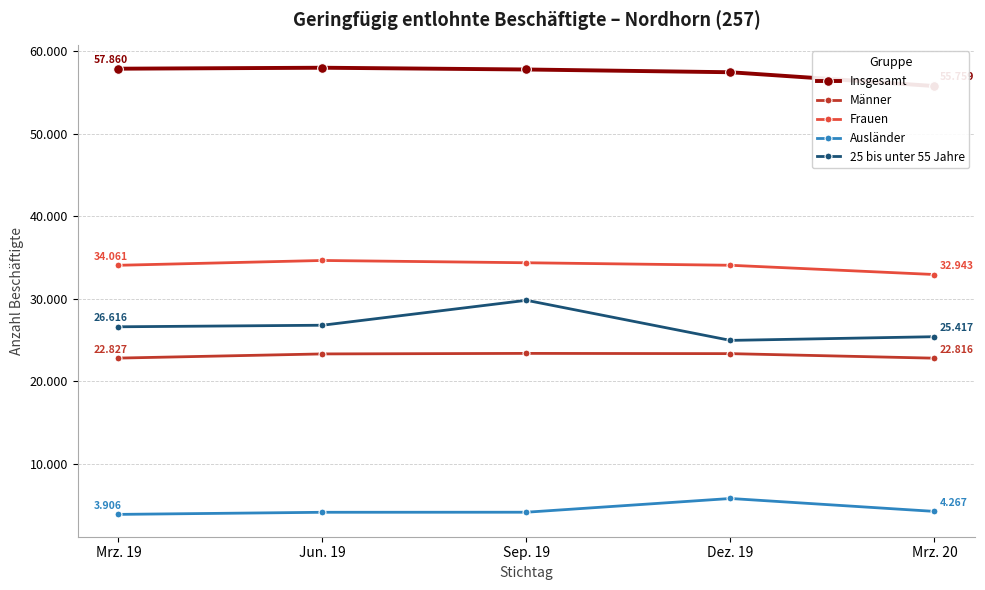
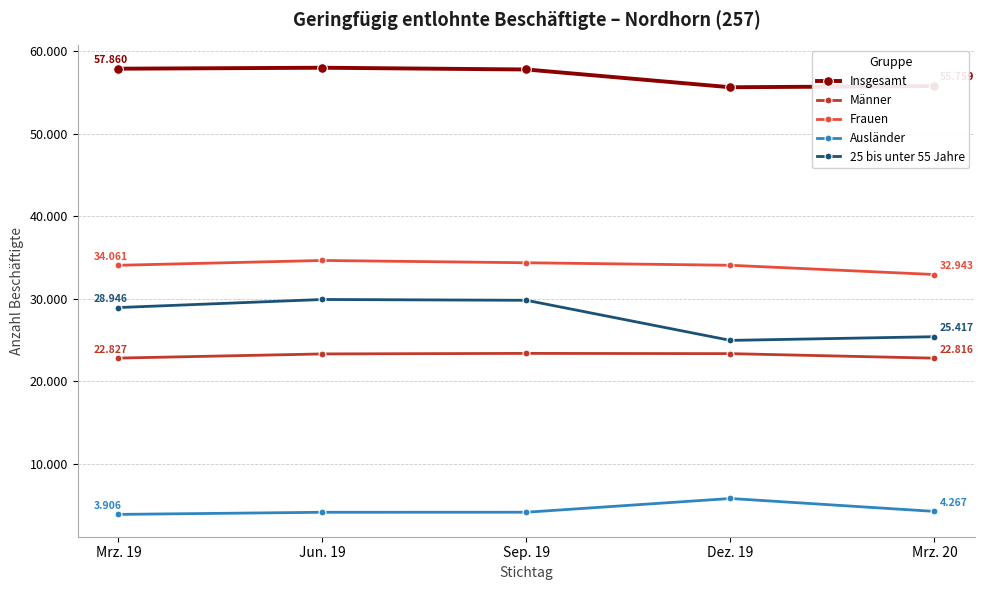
25 bis unter 55 Jahre, Mrz. 19: 26.616 -> 28.946
25 bis unter 55 Jahre, Jun. 19: 27 -> 30
Insgesamt, Dez. 19: 57 -> 56
